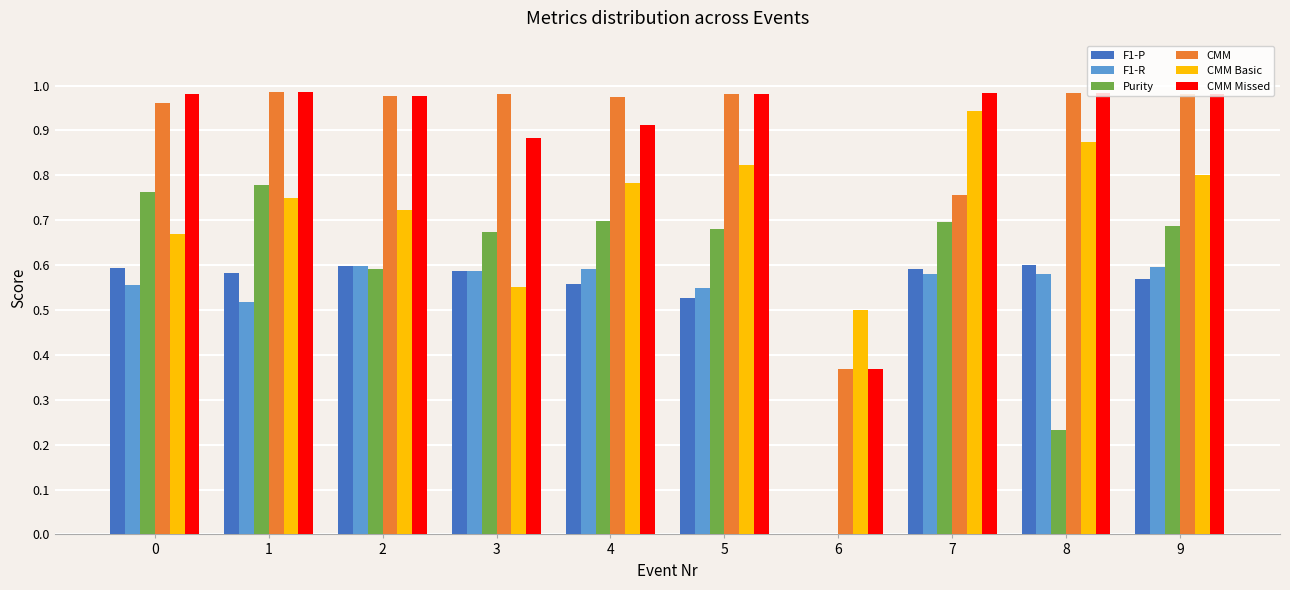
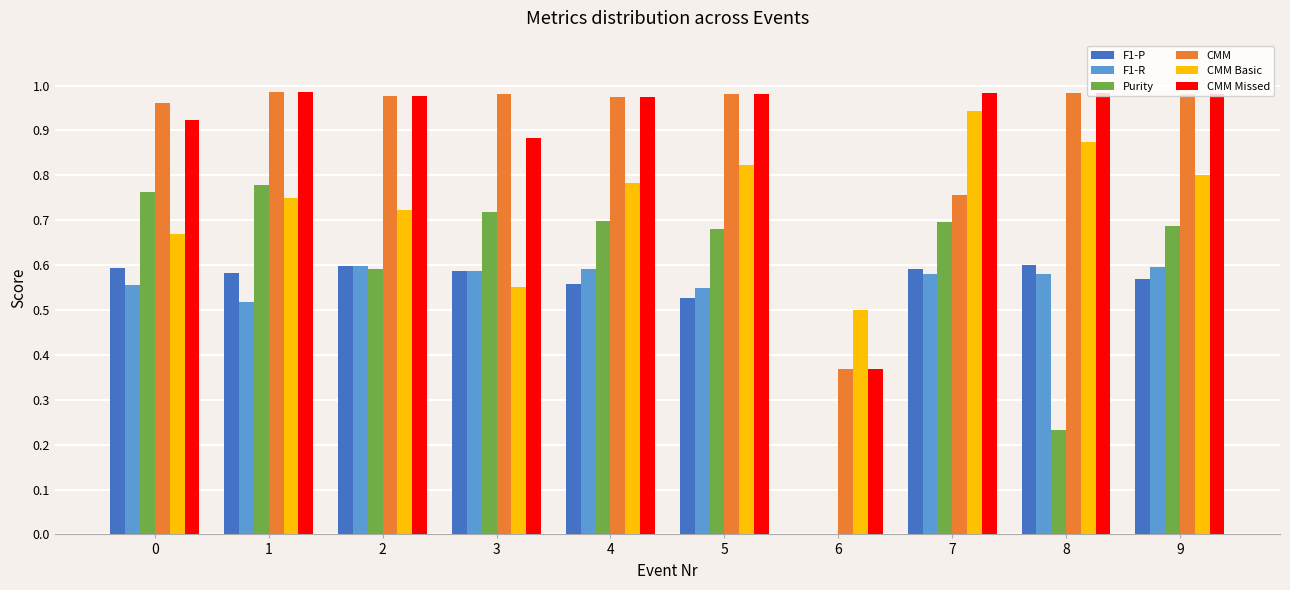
CMM Missed, 0: 0.98 -> 0.92
Purity, 3: 0.67 -> 0.72
CMM Missed, 4: 0.91 -> 0.97
